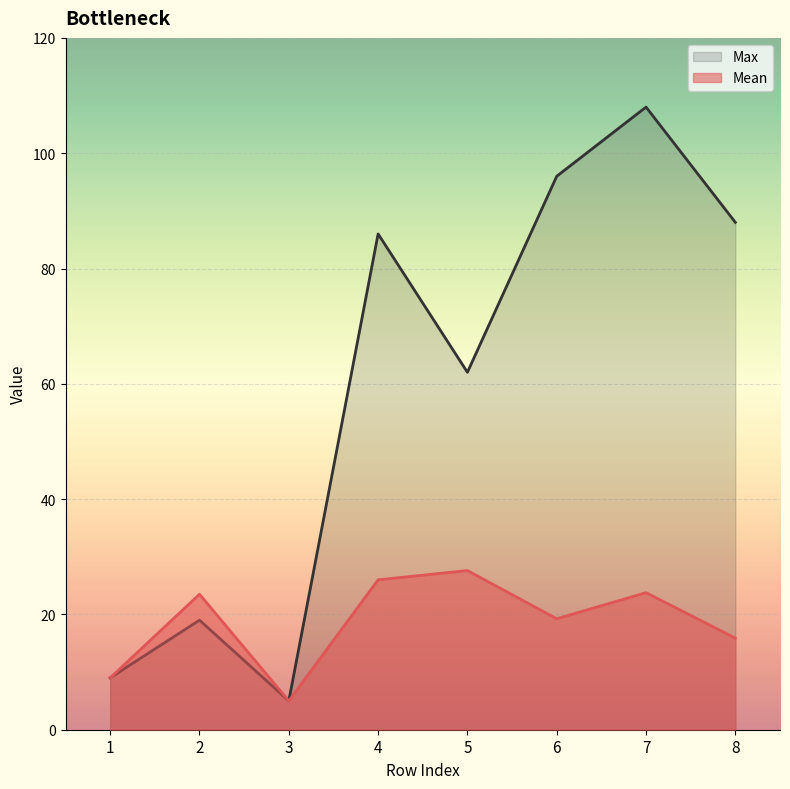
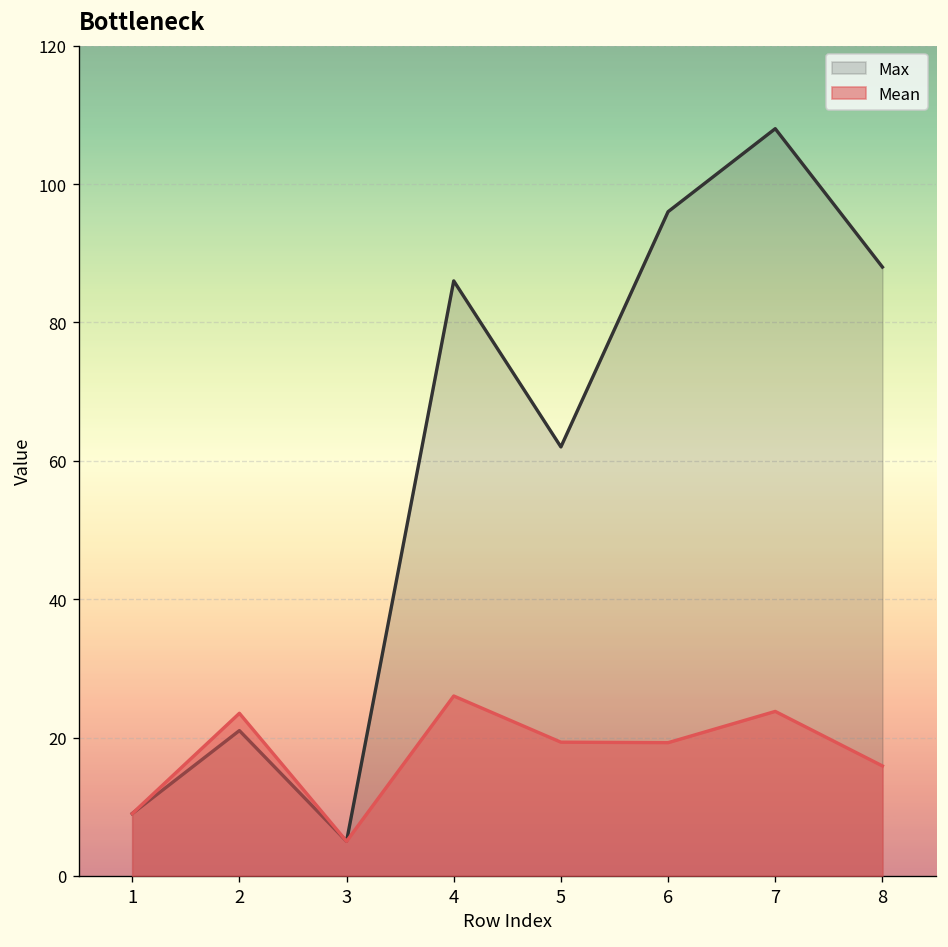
Max, 2: 19 -> 21
Mean, 5: 28 -> 19
